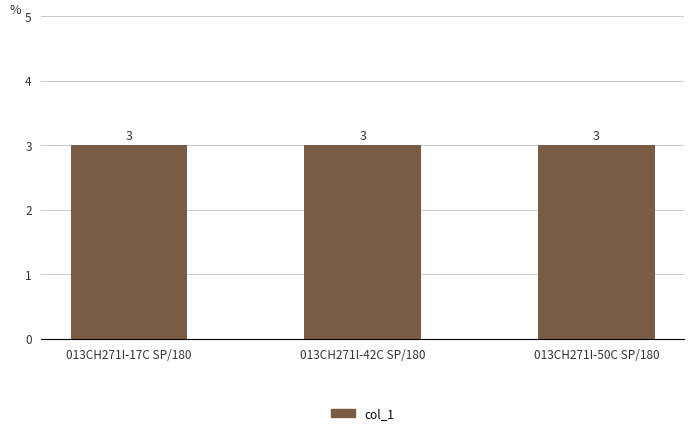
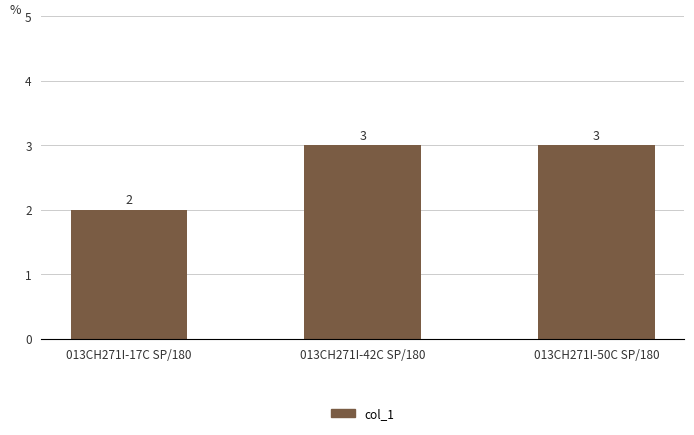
013CH271I-17C SP/180: 3 -> 2
